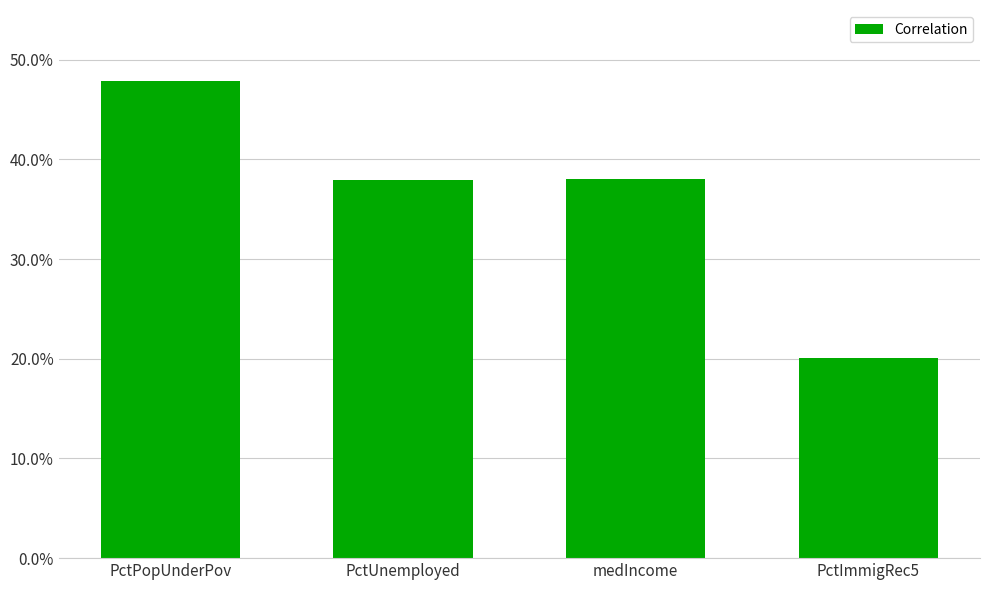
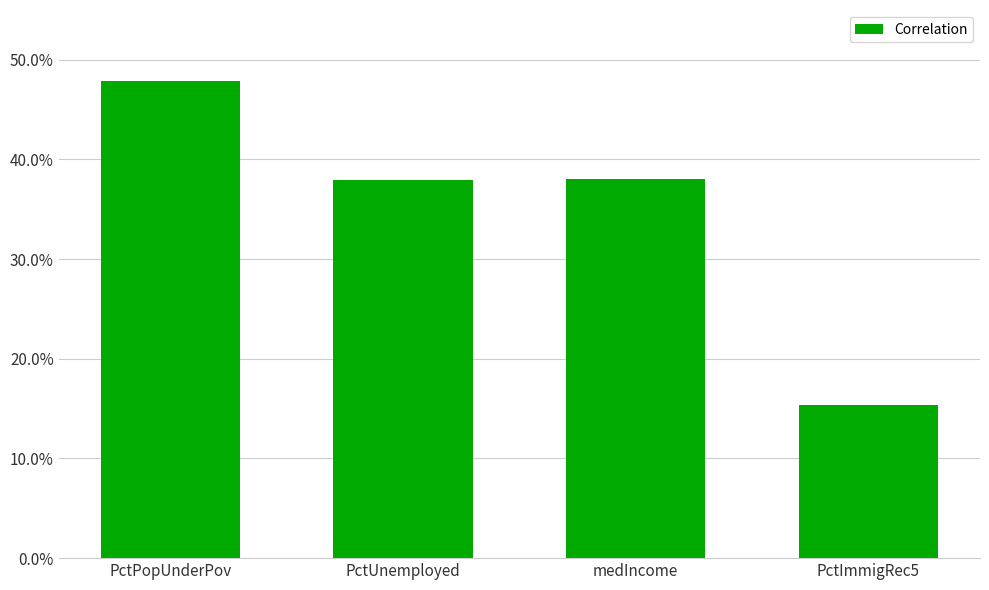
PctImmigRec5: 20% -> 15%
